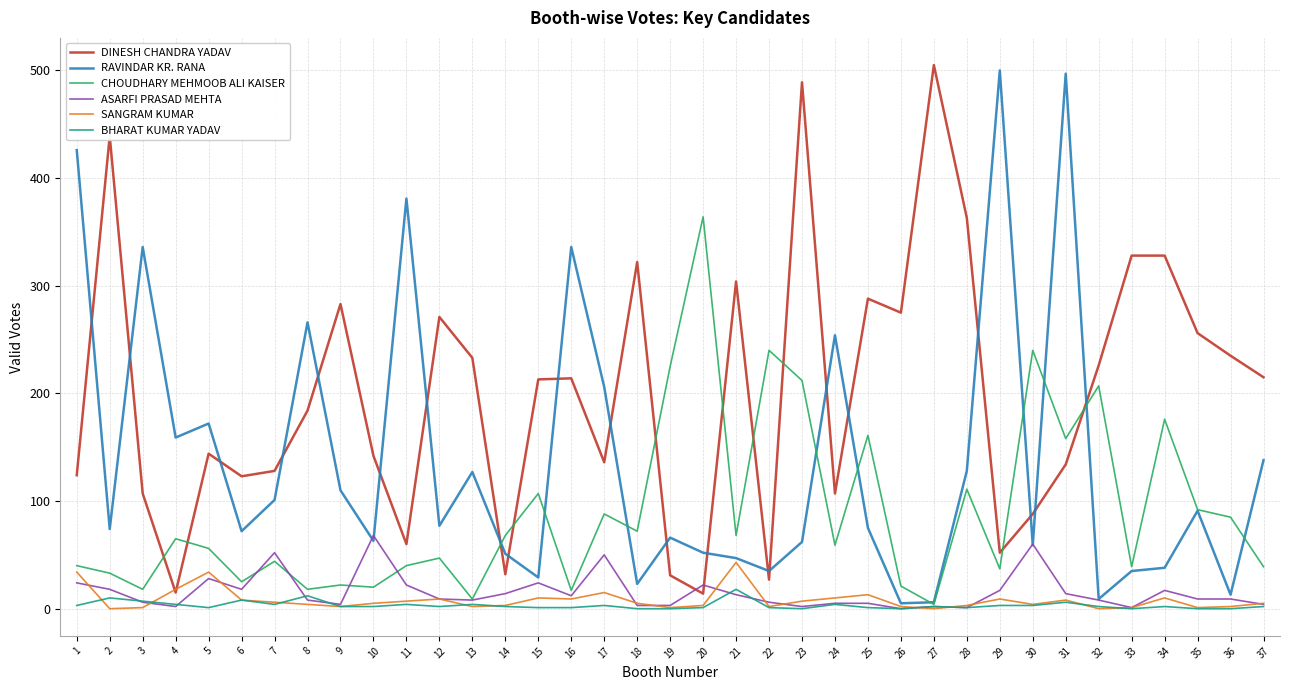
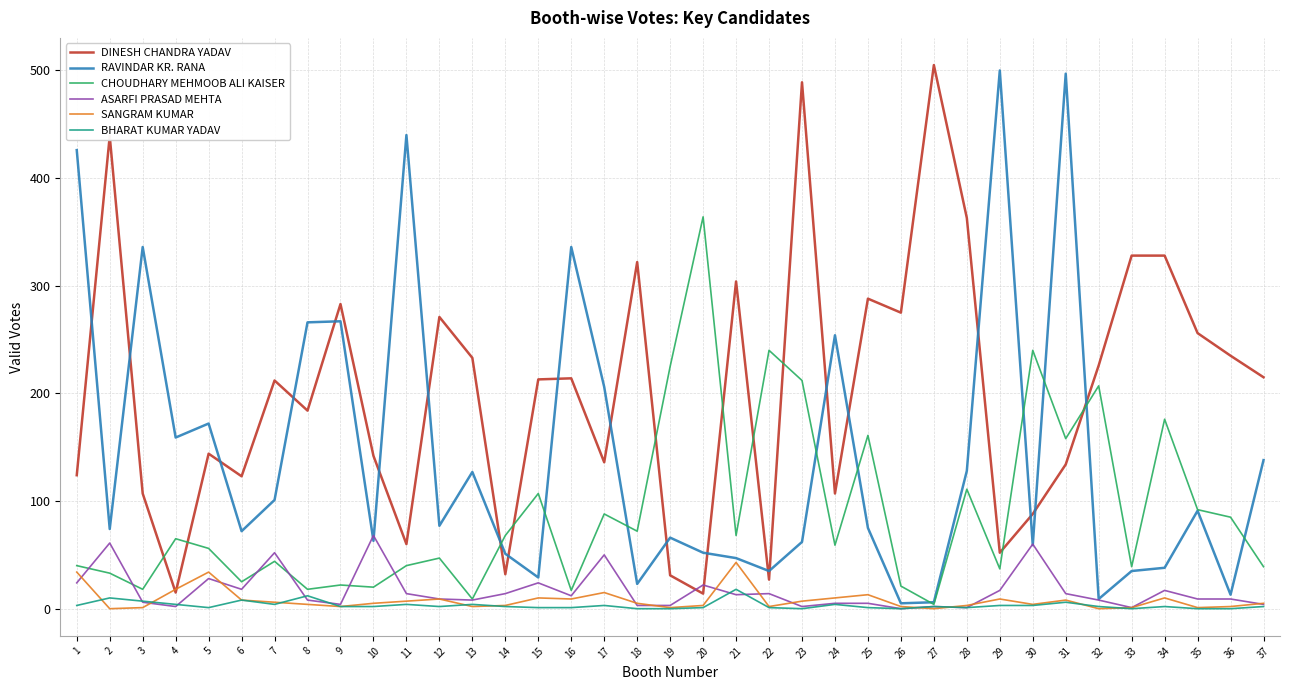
ASARFI PRASAD MEHTA, 2: 18 -> 61
DINESH CHANDRA YADAV, 7: 128 -> 212
RAVINDAR KR. RANA, 9: 110 -> 267
RAVINDAR KR. RANA, 11: 381 -> 440
ASARFI PRASAD MEHTA, 11: 22 -> 14
ASARFI PRASAD MEHTA, 22: 6 -> 14
